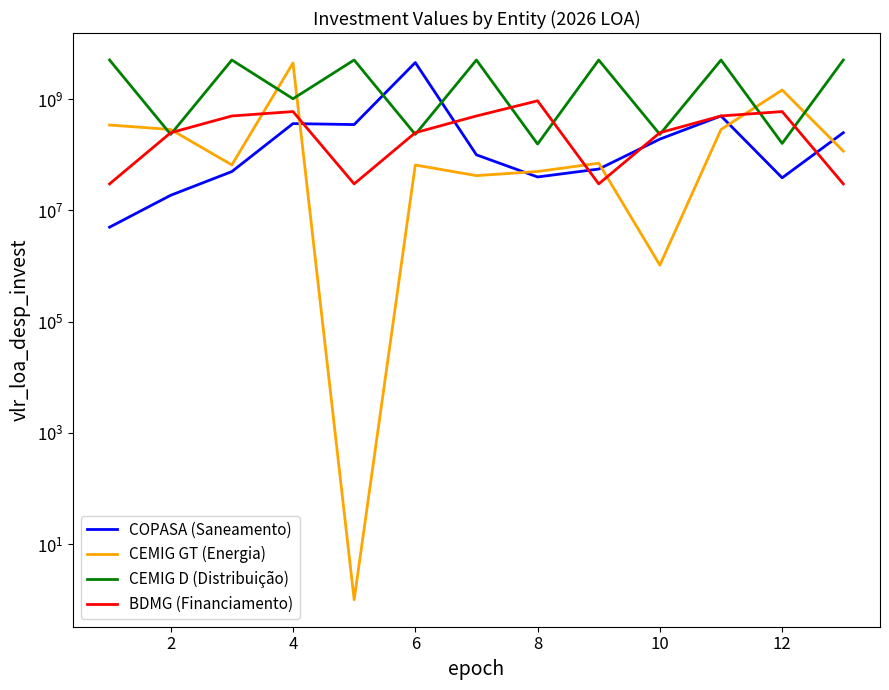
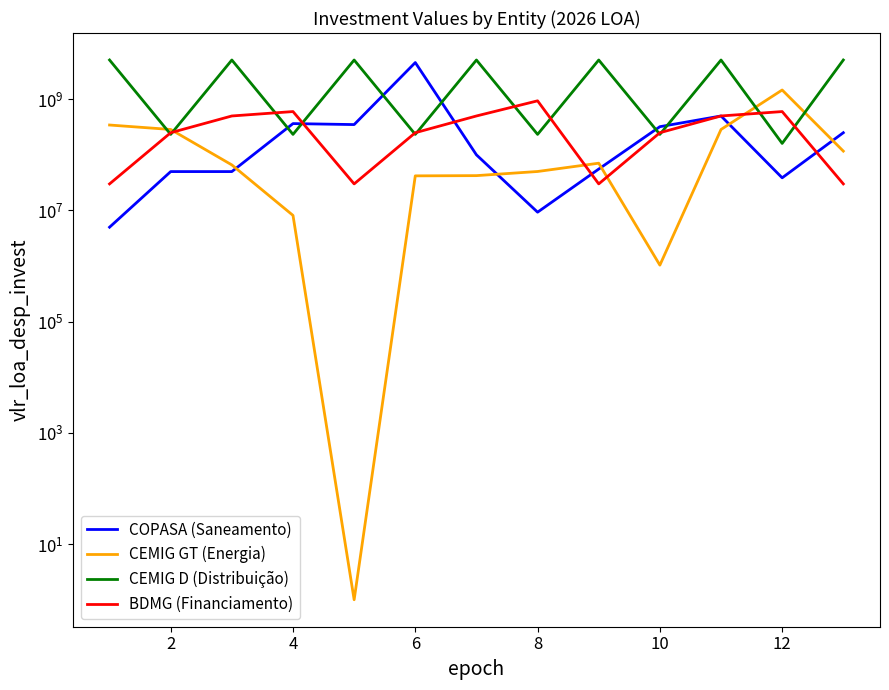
COPASA (Saneamento), 2: 19000000 -> 50000000
CEMIG GT (Energia), 4: 4000000000 -> 8000000
CEMIG D (Distribuição), 4: 1000000000 -> 230000000
CEMIG GT (Energia), 6: 70000000 -> 40000000
COPASA (Saneamento), 8: 40000000 -> 9000000
CEMIG D (Distribuição), 8: 160000000 -> 230000000
COPASA (Saneamento), 10: 190000000 -> 300000000
